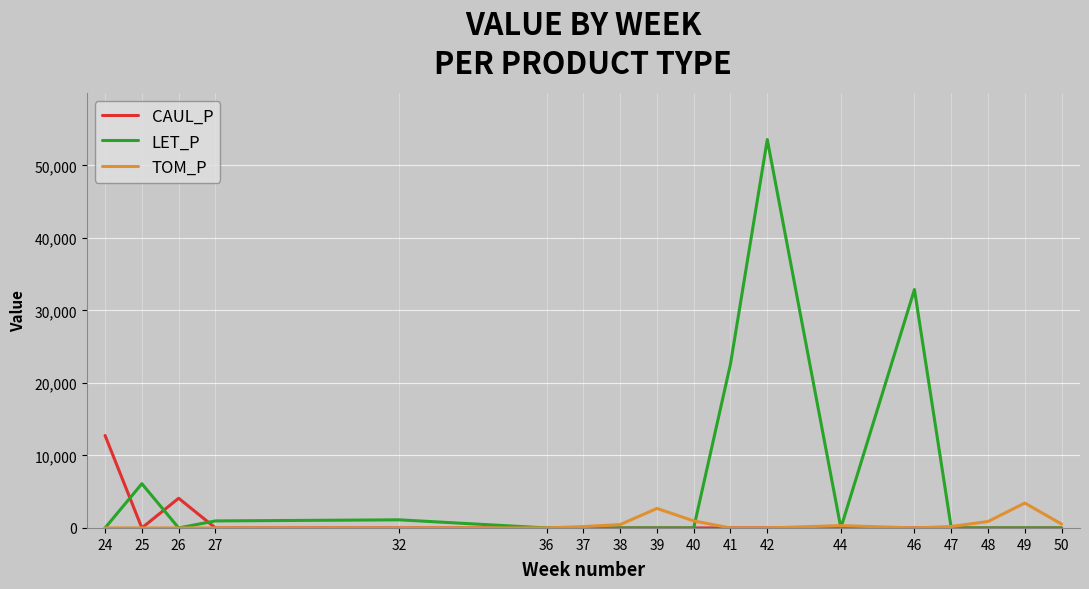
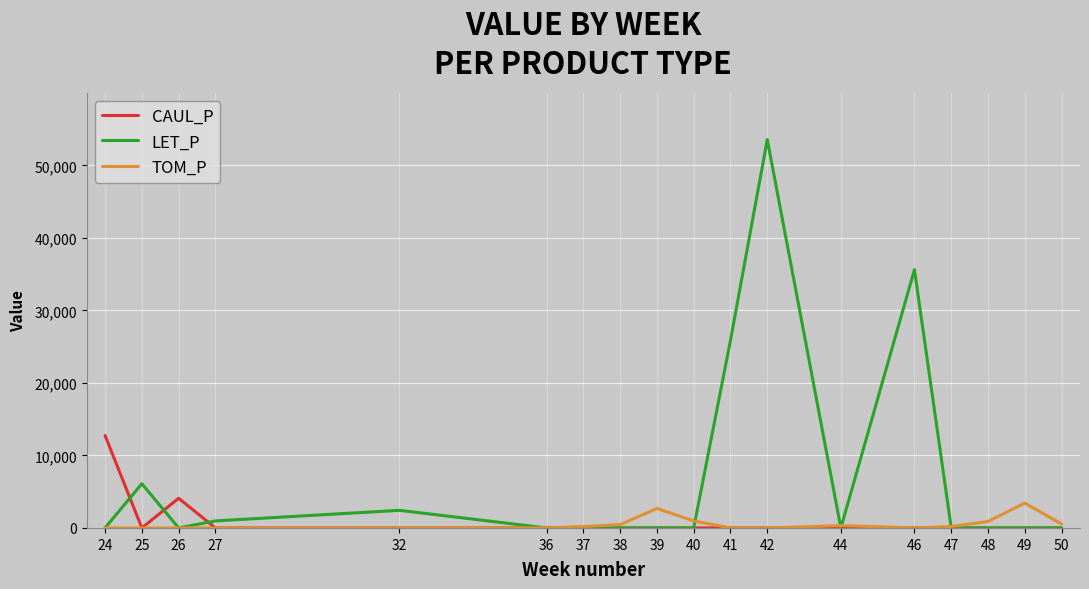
LET_P, 32: 1,000 -> 2,000
LET_P, 41: 23,000 -> 26,000
LET_P, 46: 33,000 -> 36,000
